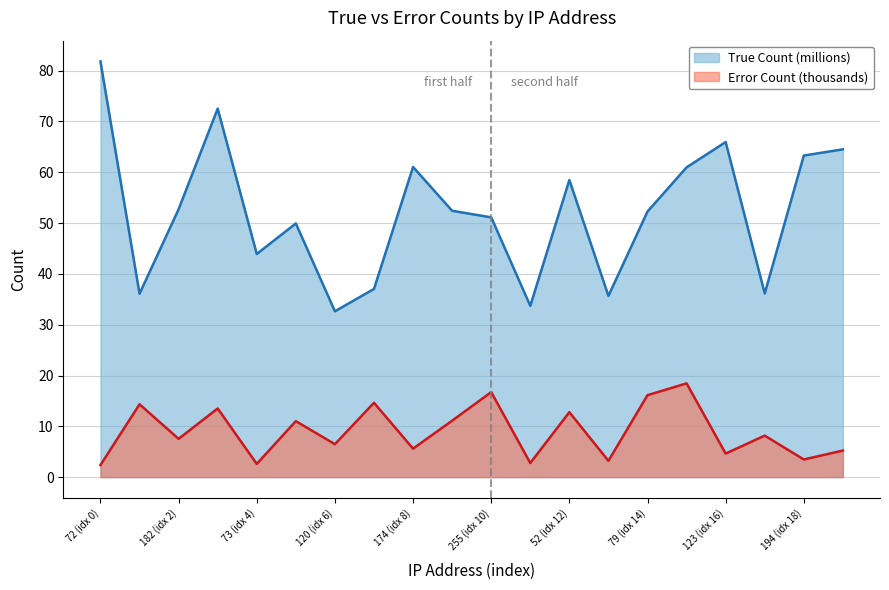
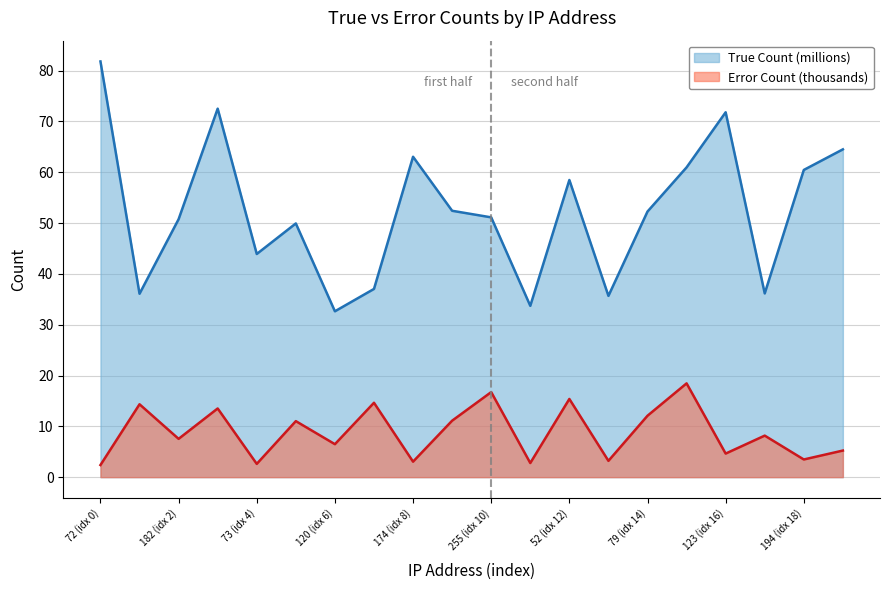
True Count (millions), 182 (idx 2): 53 -> 51
True Count (millions), 174 (idx 8): 61 -> 63
Error Count (thousands), 174 (idx 8): 6 -> 3
Error Count (thousands), 52 (idx 12): 13 -> 15
Error Count (thousands), 79 (idx 14): 16 -> 12
True Count (millions), 123 (idx 16): 66 -> 72
True Count (millions), 194 (idx 18): 63 -> 60
